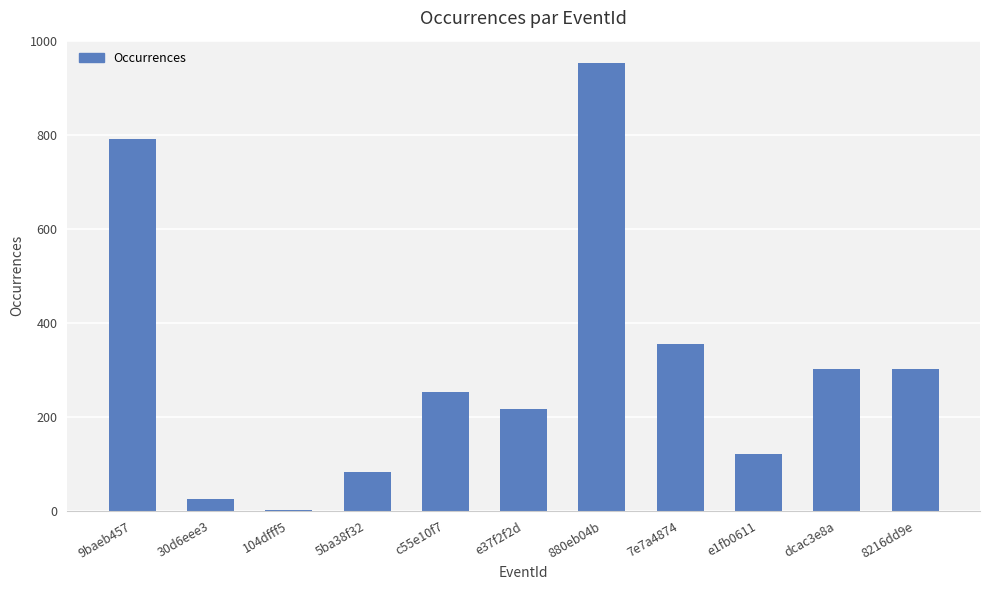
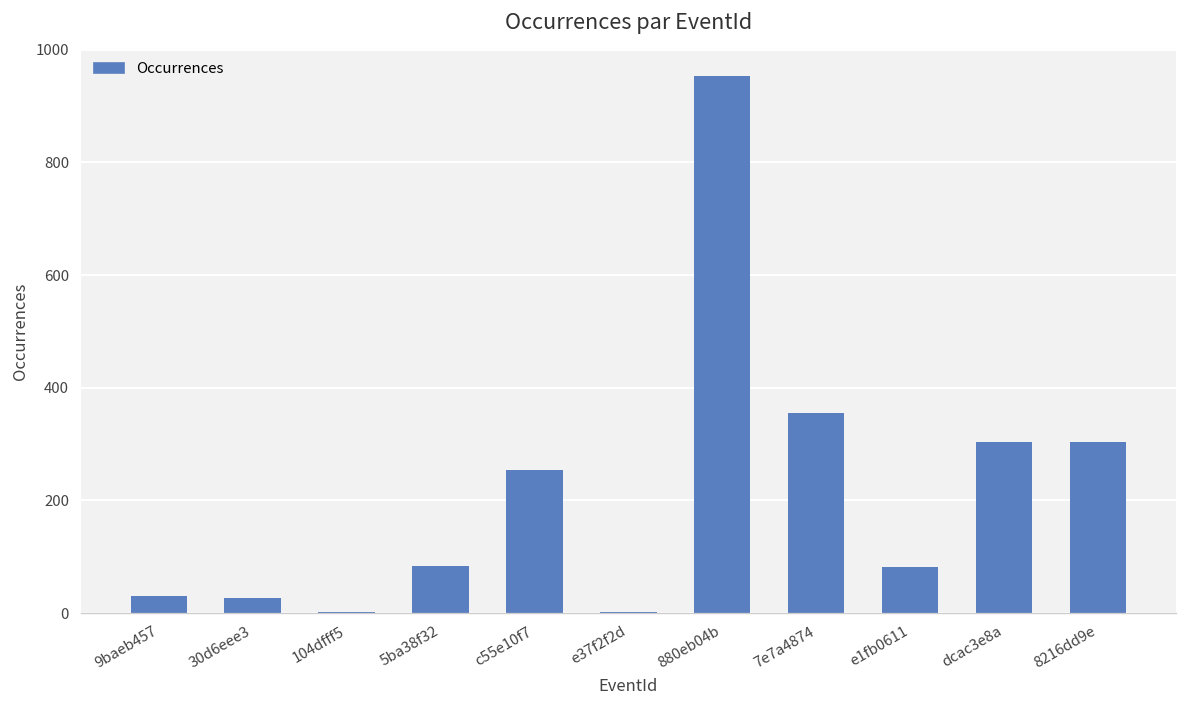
9baeb457: 790 -> 30
e37f2f2d: 220 -> 0
e1fb0611: 120 -> 80
